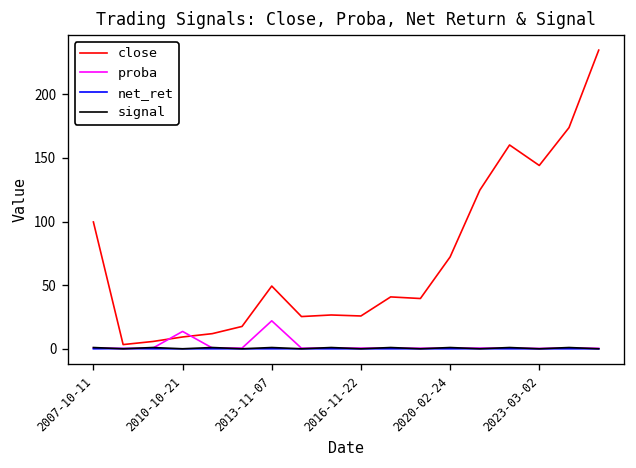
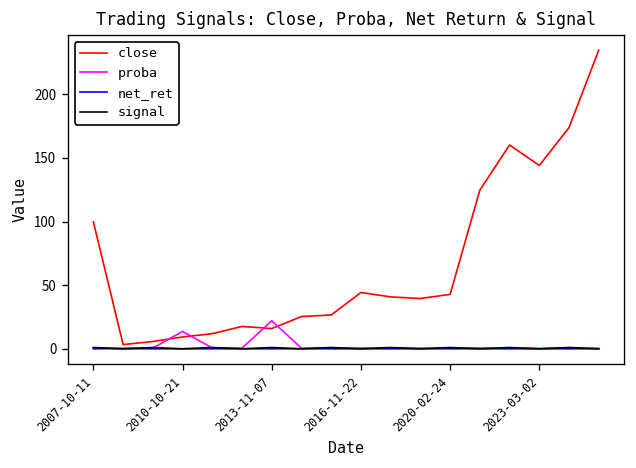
close, 2013-11-07: 49 -> 16
close, 2016-11-22: 26 -> 44
close, 2020-02-24: 72 -> 43
